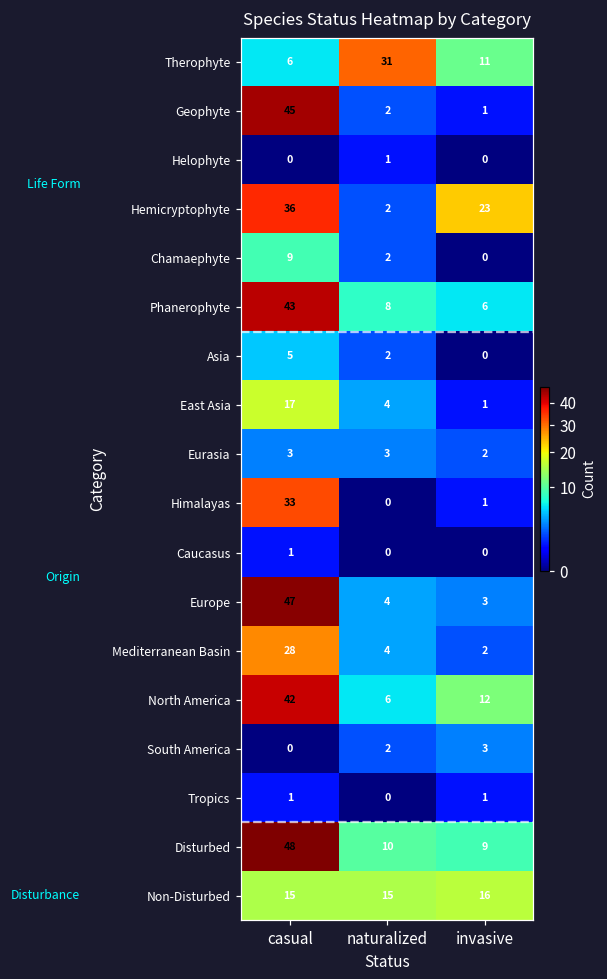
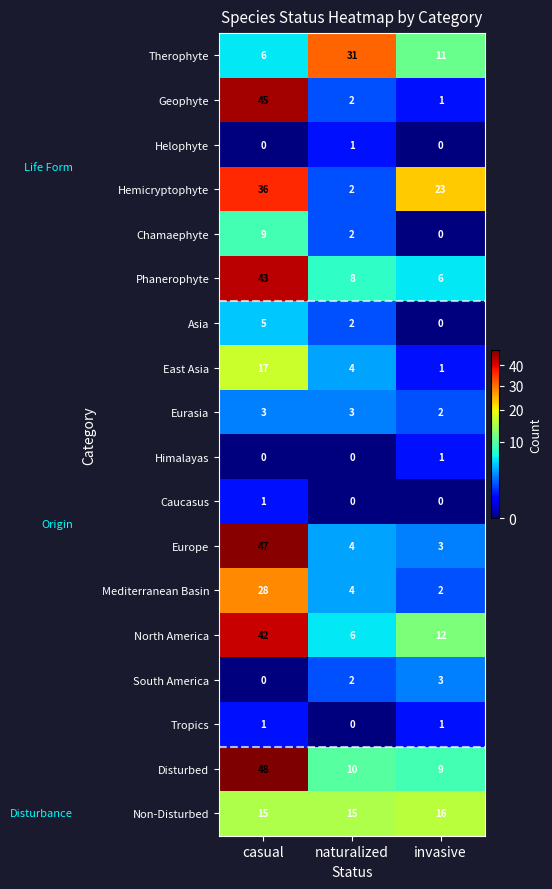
Himalayas, casual: 33 -> 0
